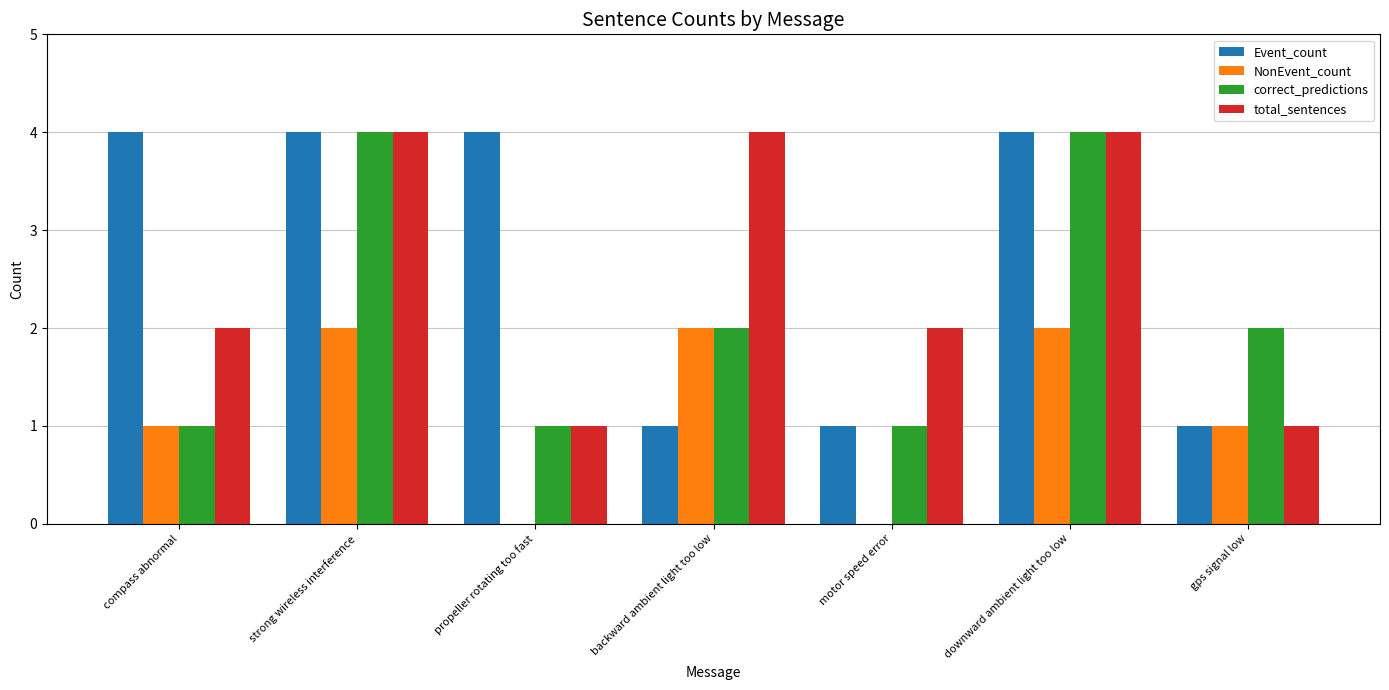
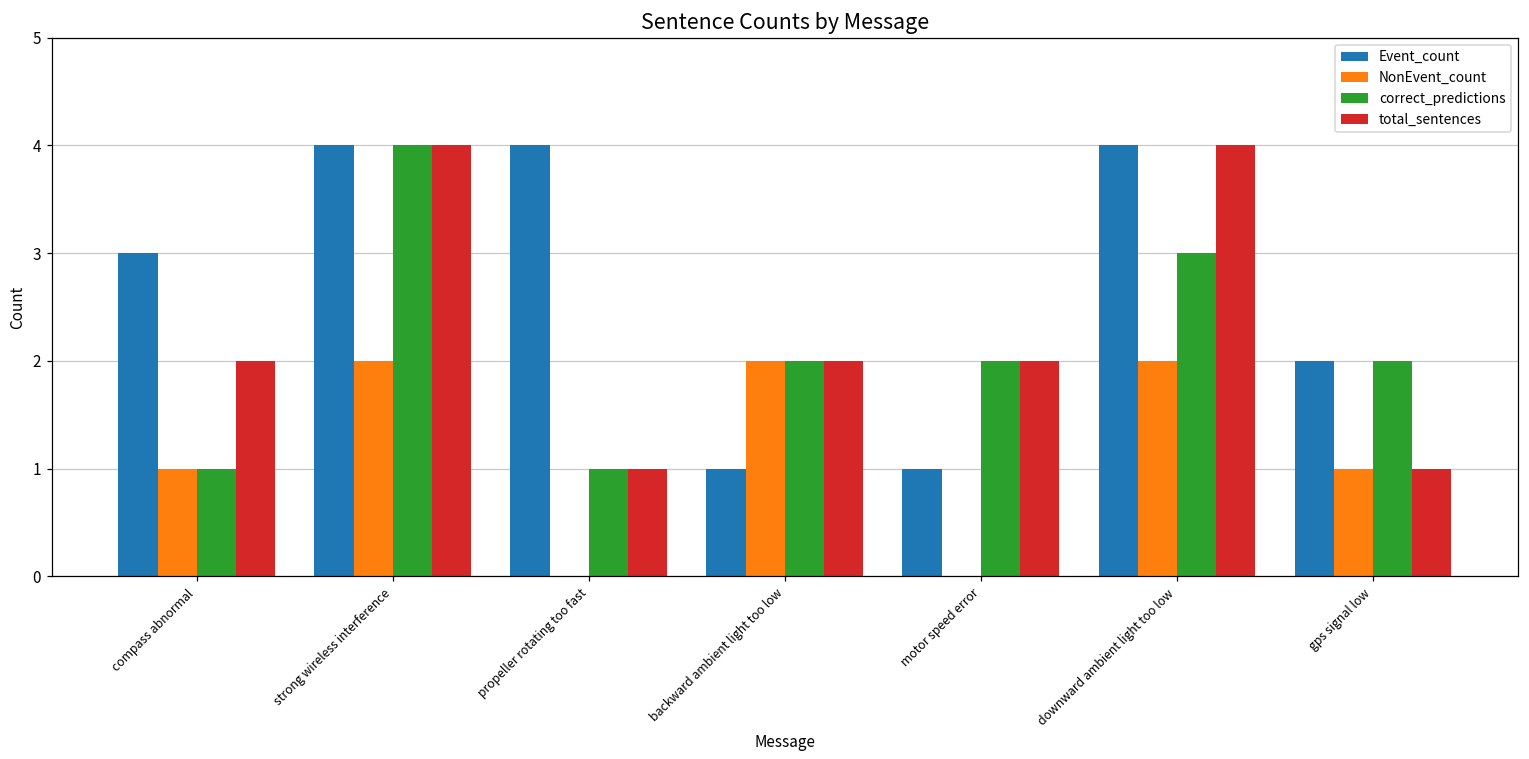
Event_count, compass abnormal: 4 -> 3
total_sentences, backward ambient light too low: 4 -> 2
correct_predictions, motor speed error: 1 -> 2
correct_predictions, downward ambient light too low: 4 -> 3
Event_count, gps signal low: 1 -> 2
